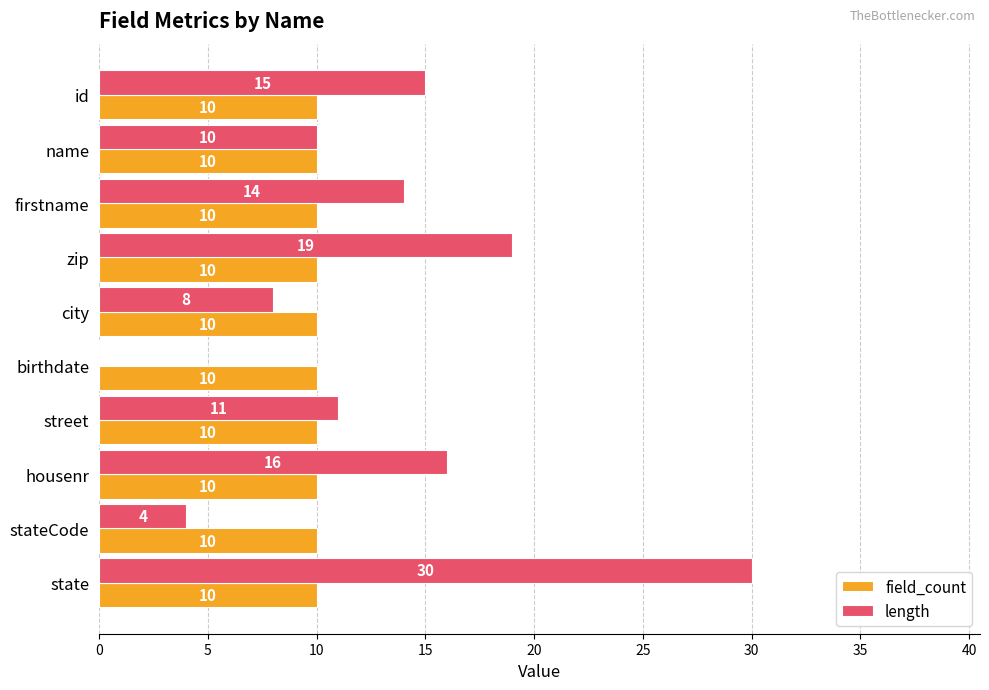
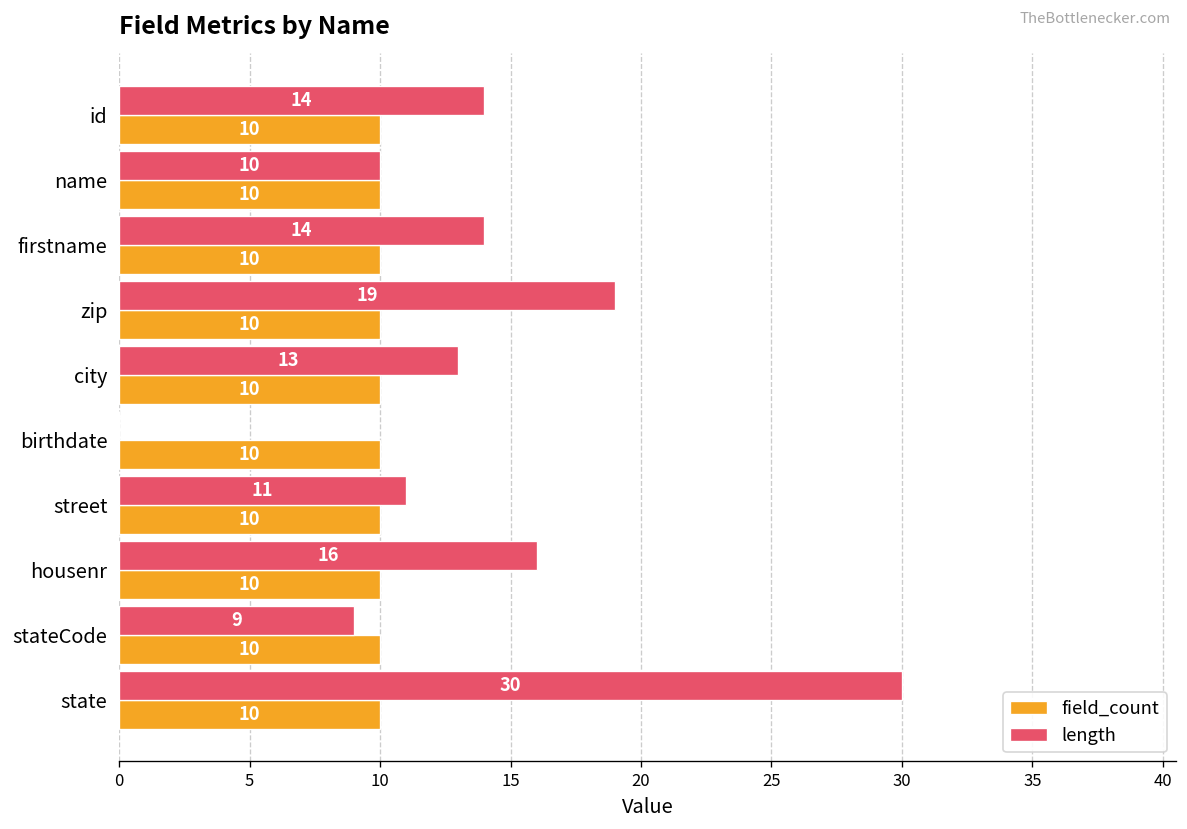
length, id: 15 -> 14
length, city: 8 -> 13
length, stateCode: 4 -> 9
